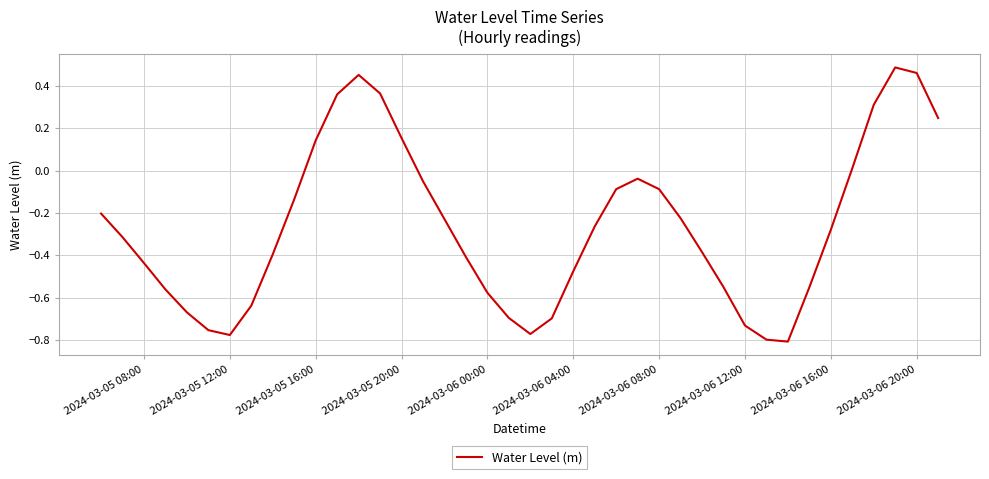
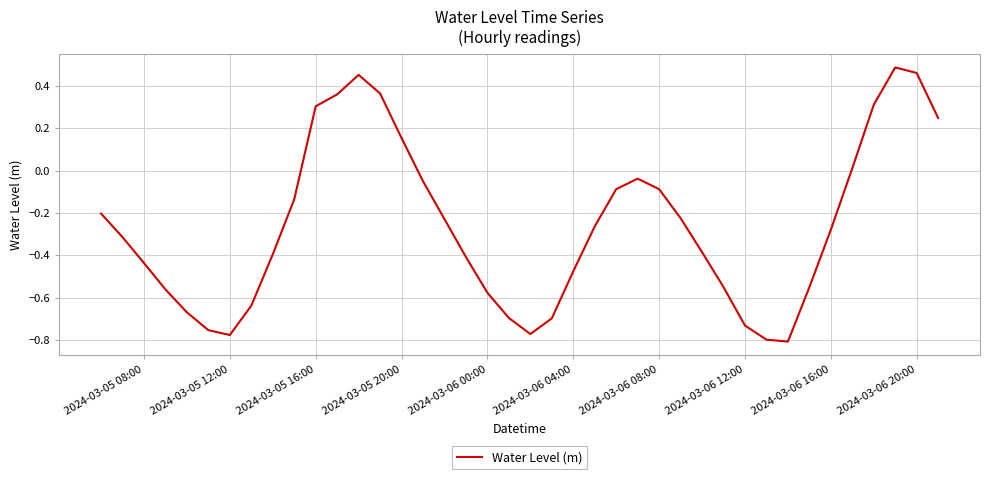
2024-03-05 16:00: 0.14 -> 0.30
